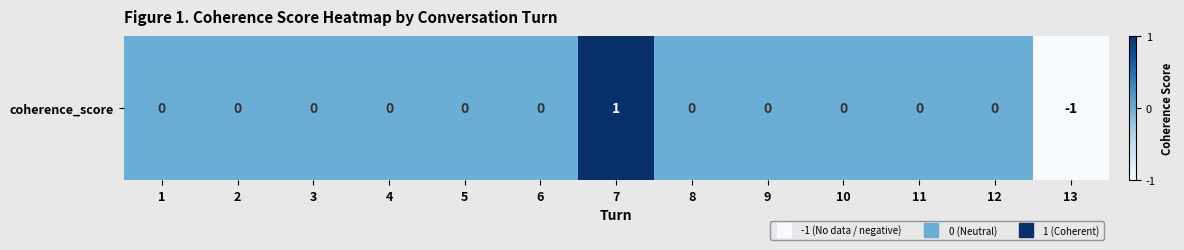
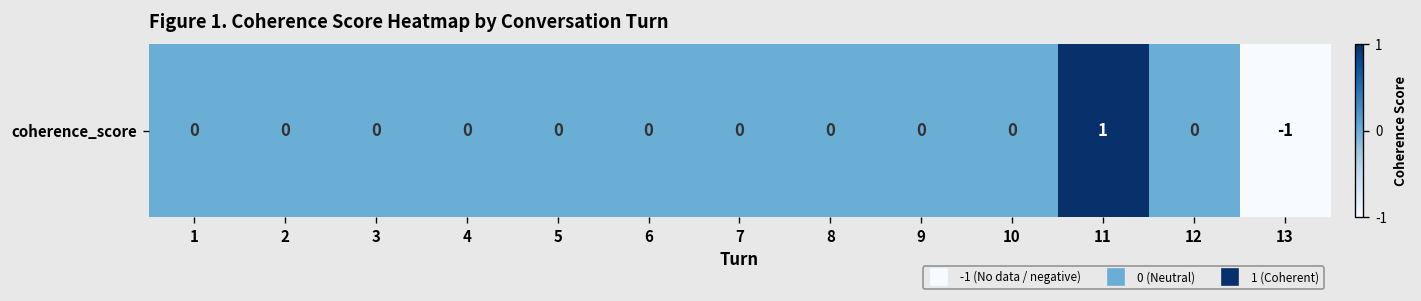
coherence_score, 7: 1 -> 0
coherence_score, 11: 0 -> 1
